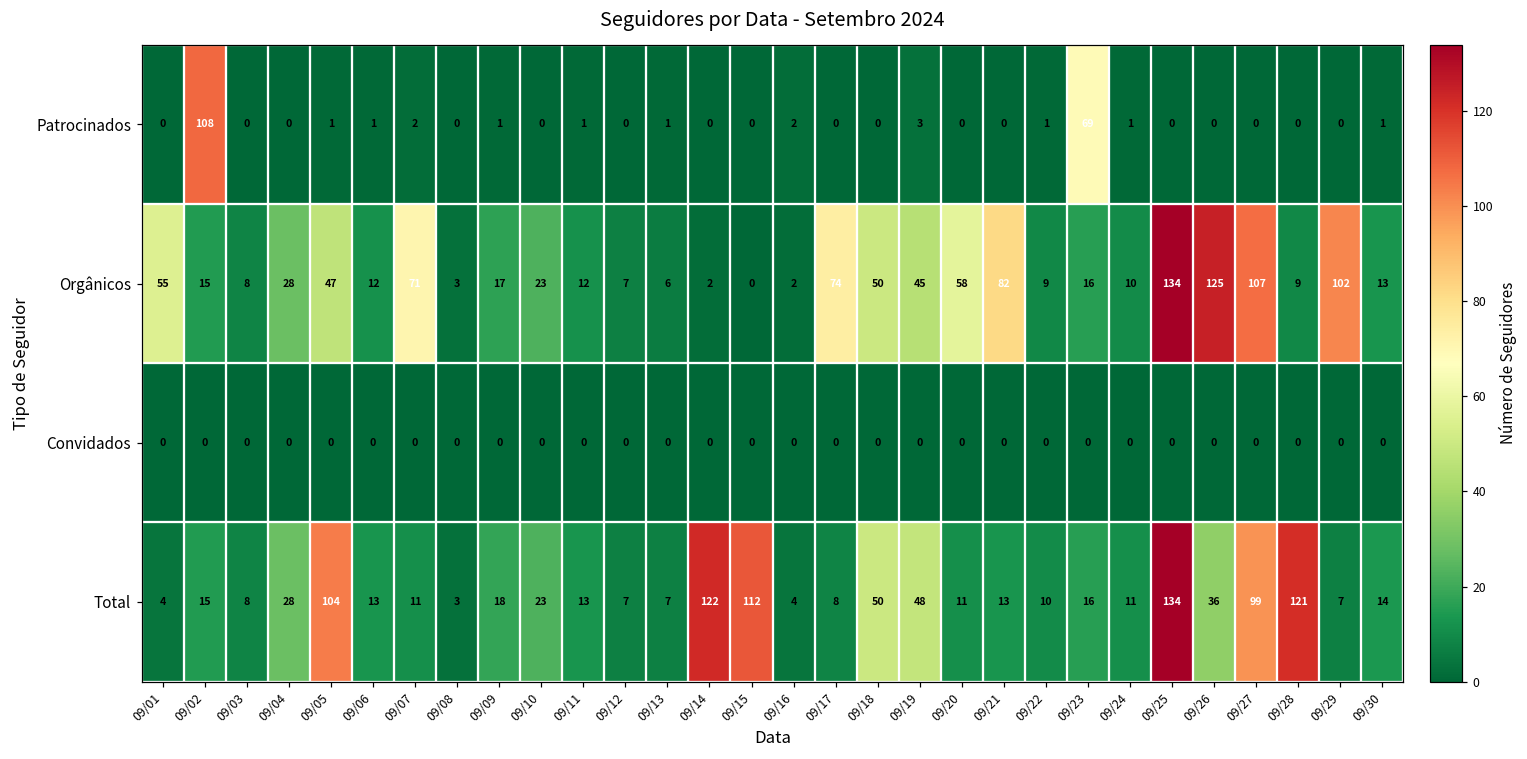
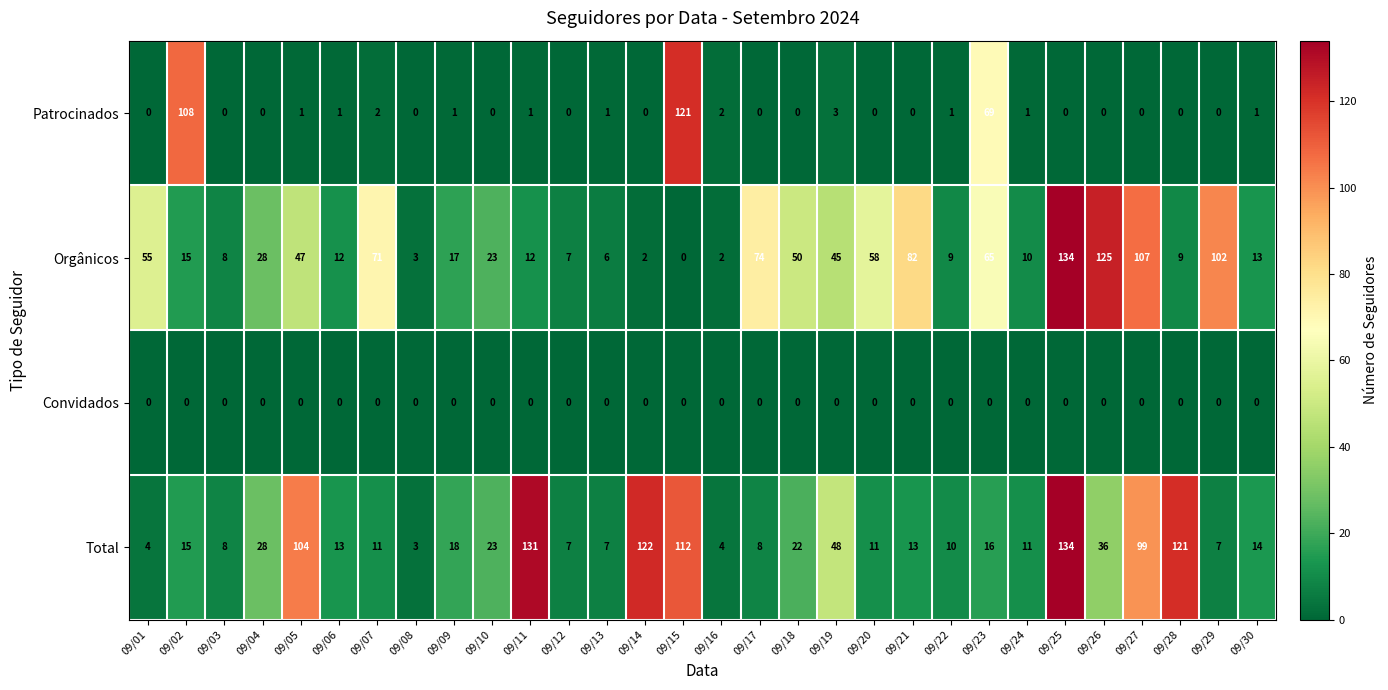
Patrocinados, 09/15: 0 -> 121
Orgânicos, 09/23: 16 -> 65
Total, 09/11: 13 -> 131
Total, 09/18: 50 -> 22
